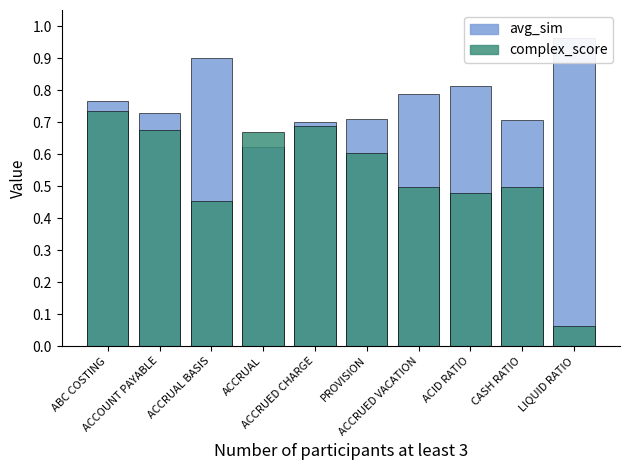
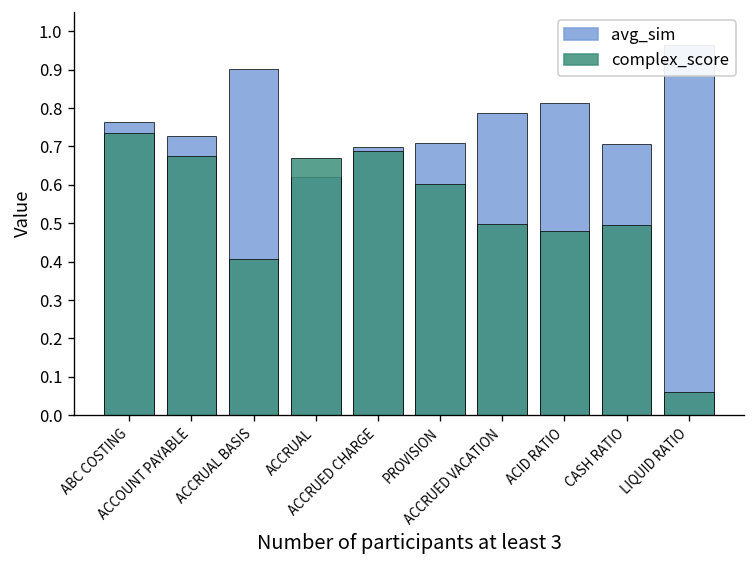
complex_score, ACCRUAL BASIS: 0.45 -> 0.41
